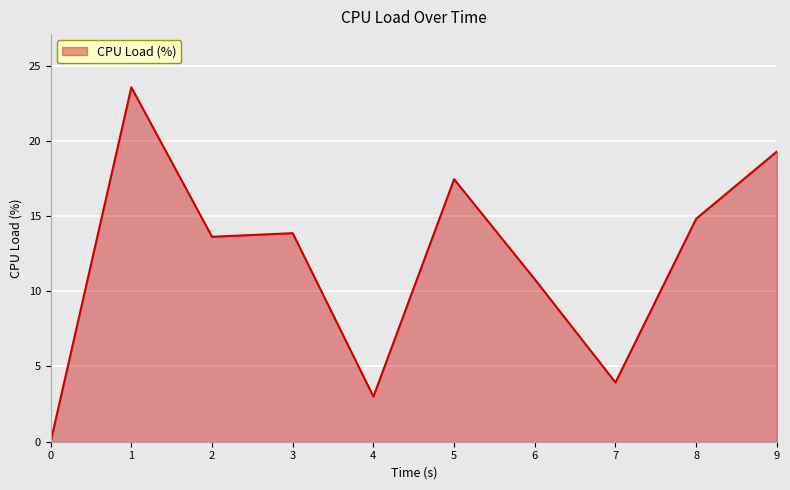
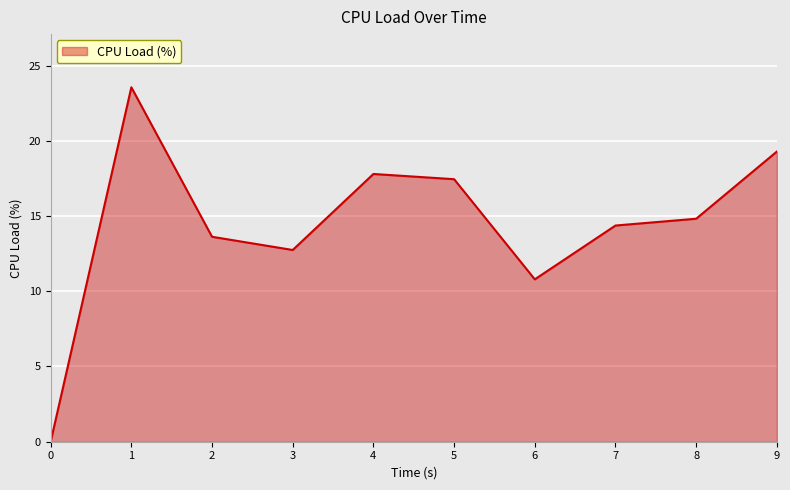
3: 13.9 -> 12.7
4: 3.0 -> 17.8
7: 3.9 -> 14.4
